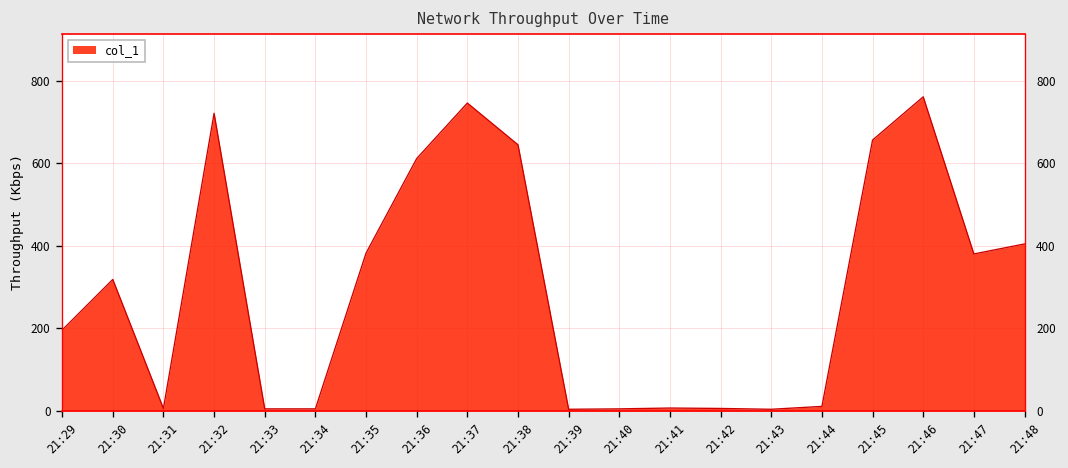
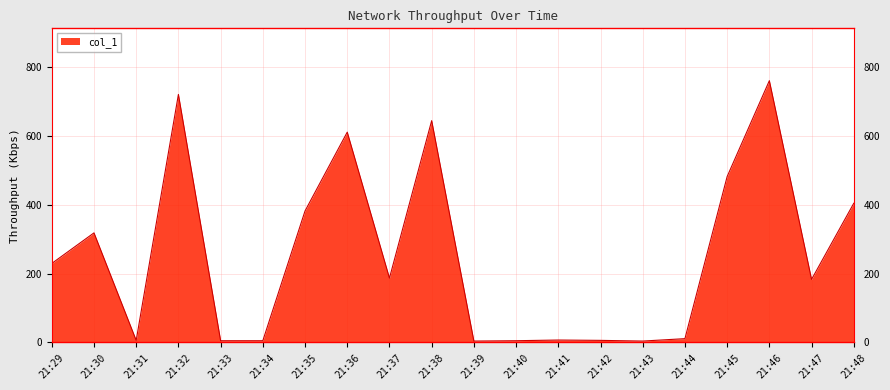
21:29: 200 -> 230
21:37: 750 -> 190
21:45: 660 -> 480
21:47: 380 -> 180
